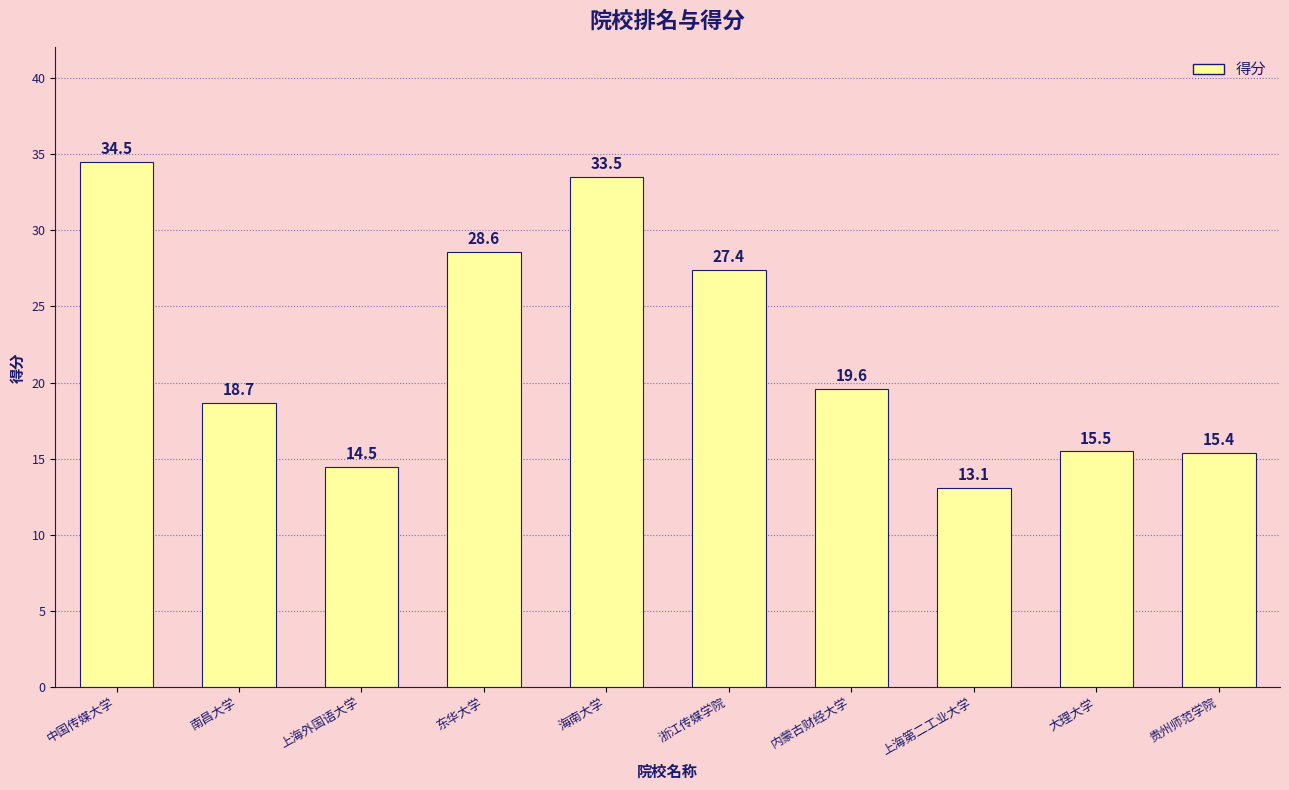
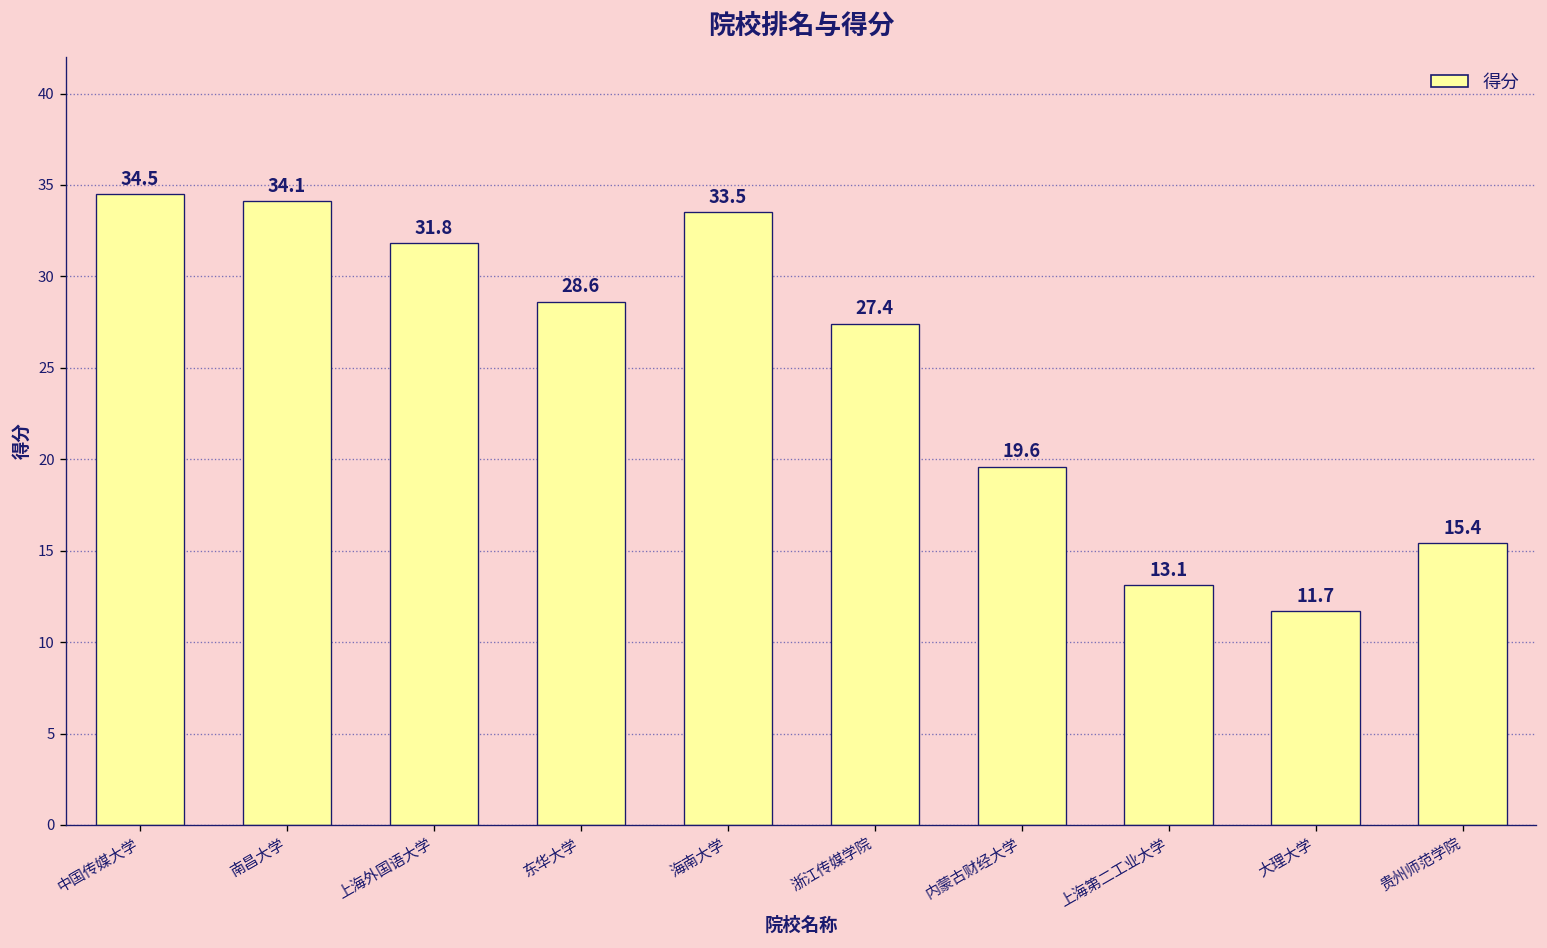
南昌大学: 18.7 -> 34.1
上海外国语大学: 14.5 -> 31.8
大理大学: 15.5 -> 11.7
